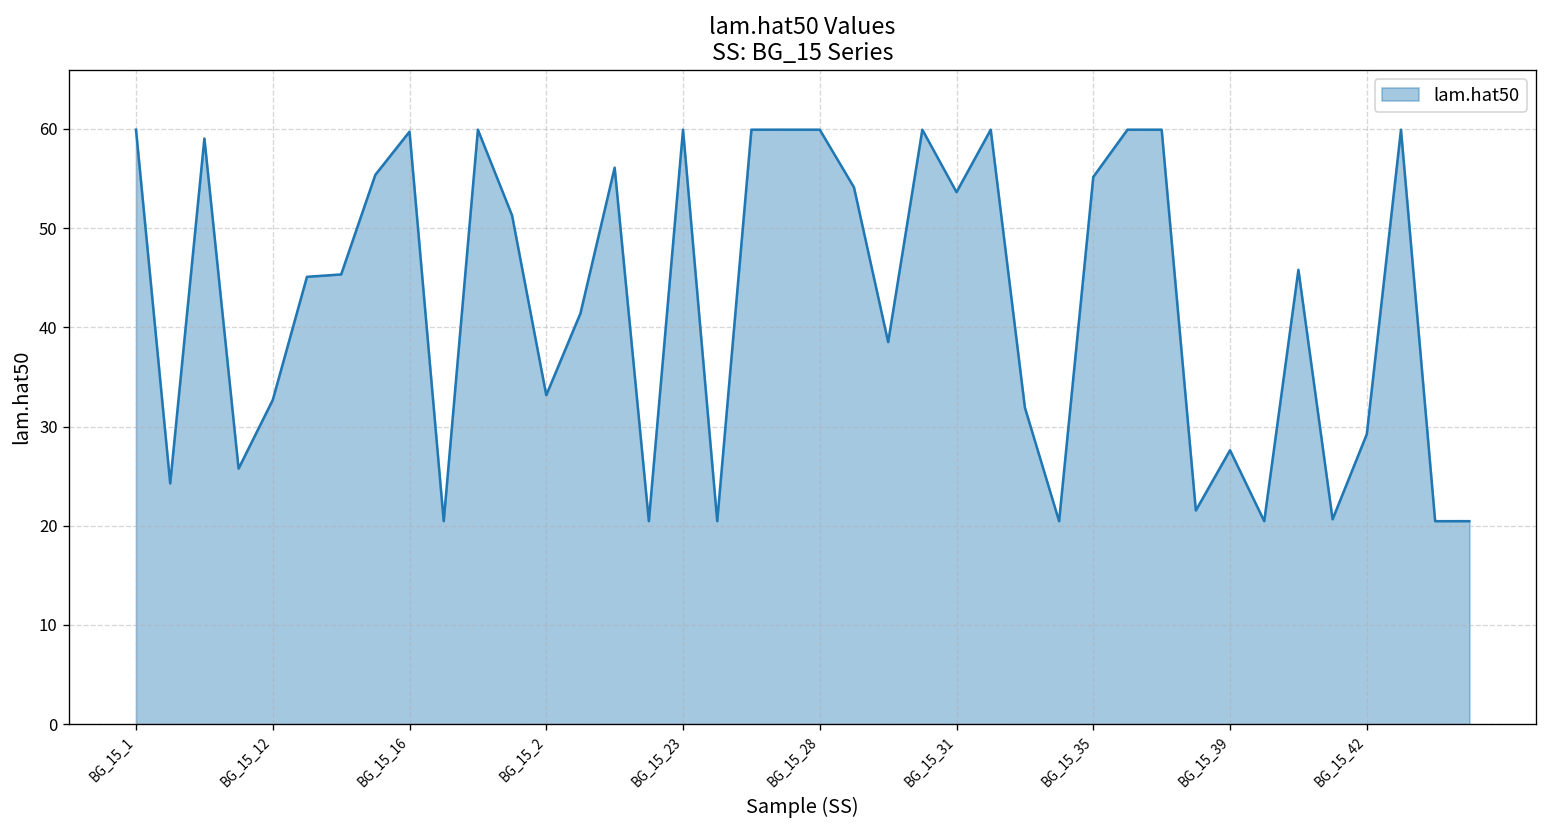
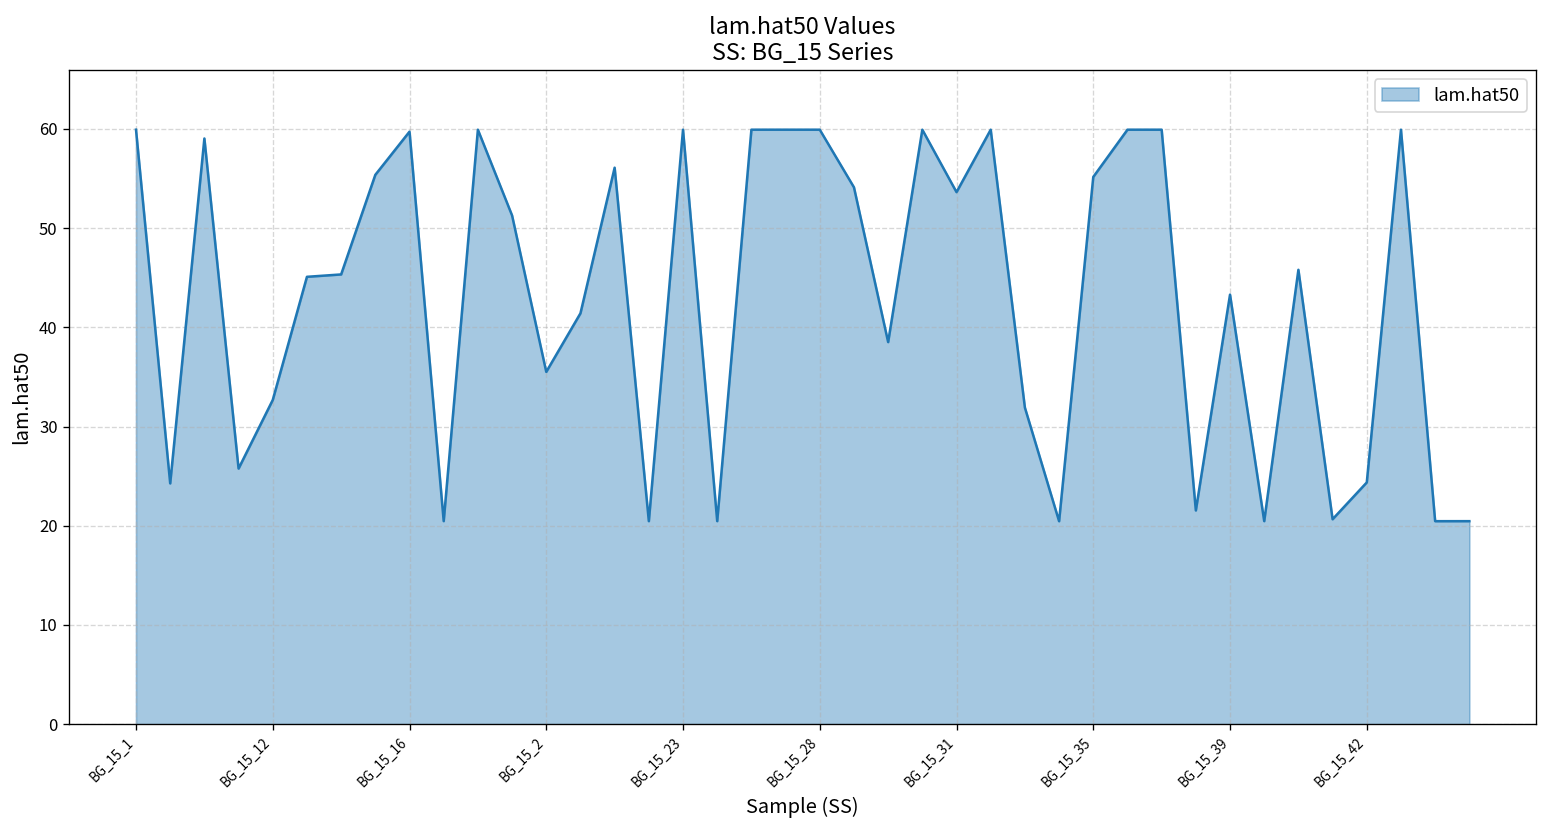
BG_15_2: 33 -> 36
BG_15_39: 28 -> 43
BG_15_42: 29 -> 24
